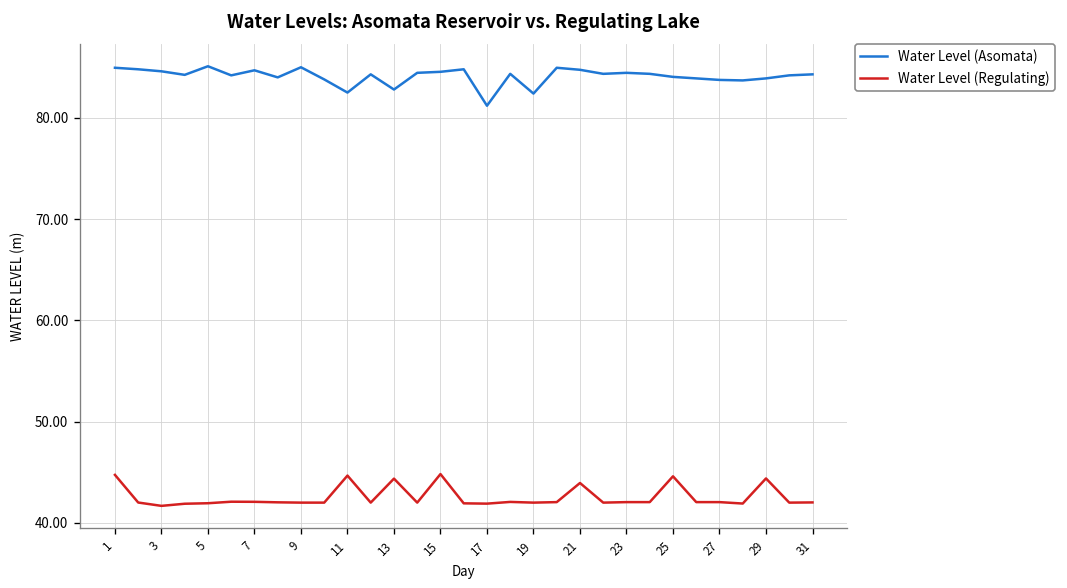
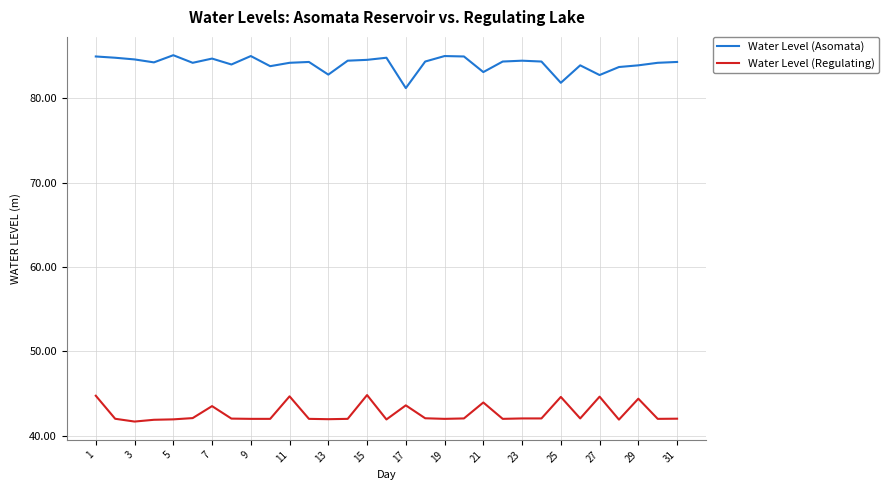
Water Level (Regulating), 7: 42 -> 44
Water Level (Asomata), 11: 83 -> 84
Water Level (Regulating), 13: 44 -> 42
Water Level (Regulating), 17: 42 -> 44
Water Level (Asomata), 19: 82 -> 85
Water Level (Asomata), 21: 85 -> 83
Water Level (Asomata), 25: 84 -> 82
Water Level (Asomata), 27: 84 -> 83
Water Level (Regulating), 27: 42 -> 45
